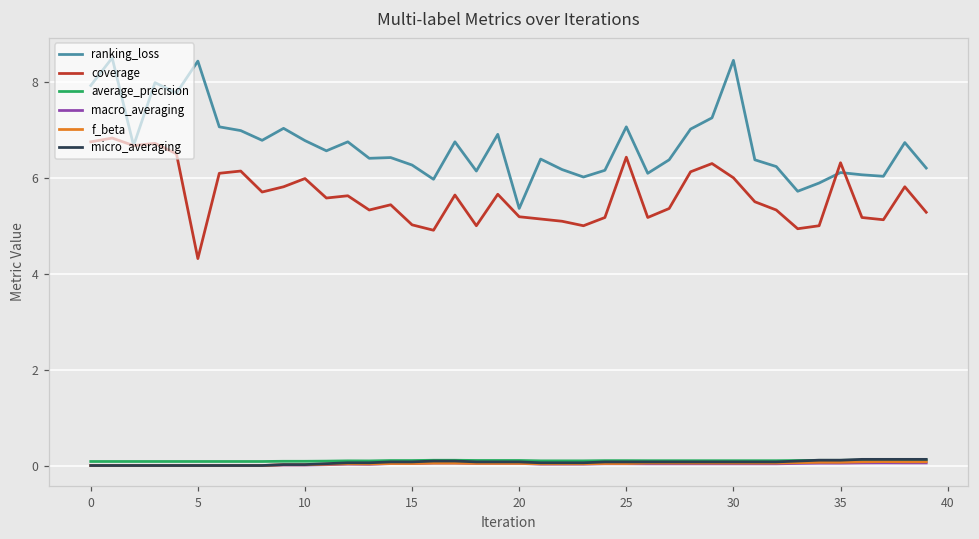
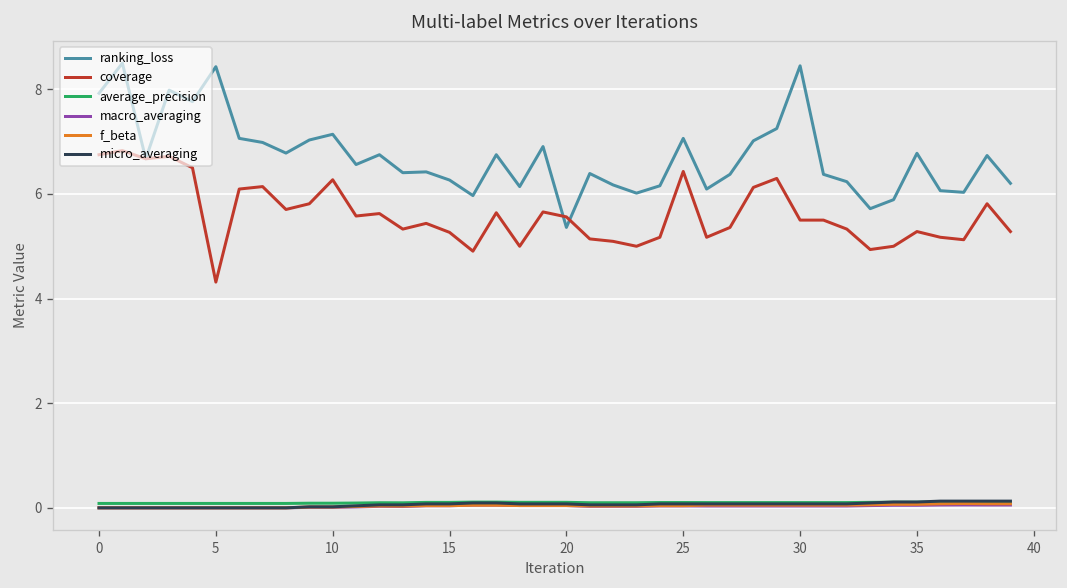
ranking_loss, 10: 6.8 -> 7.1
coverage, 10: 6.0 -> 6.3
coverage, 15: 5.0 -> 5.3
coverage, 20: 5.2 -> 5.6
coverage, 30: 6.0 -> 5.5
ranking_loss, 35: 6.1 -> 6.8
coverage, 35: 6.3 -> 5.3
